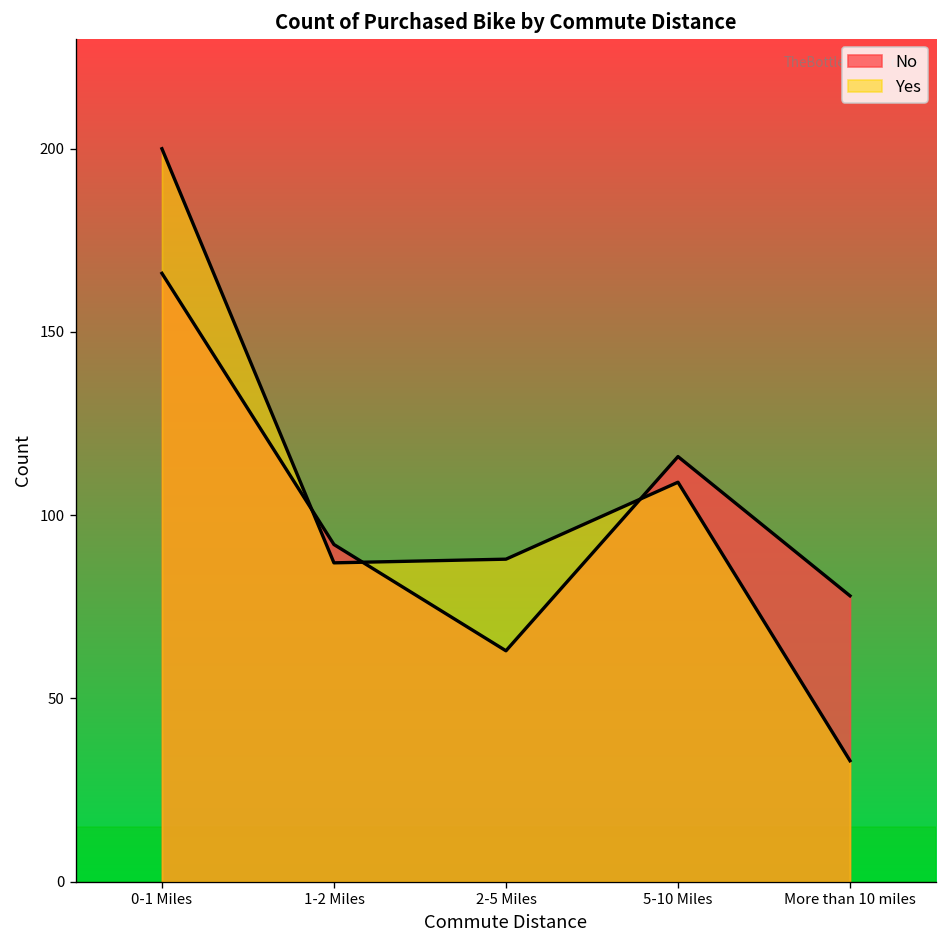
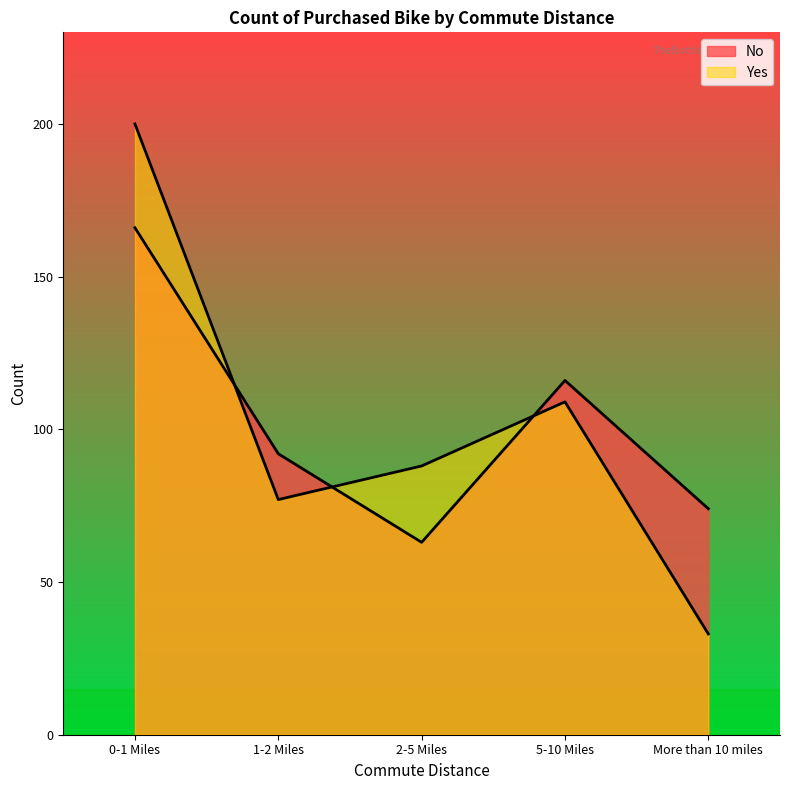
Yes, 1-2 Miles: 87 -> 77
No, More than 10 miles: 78 -> 74
